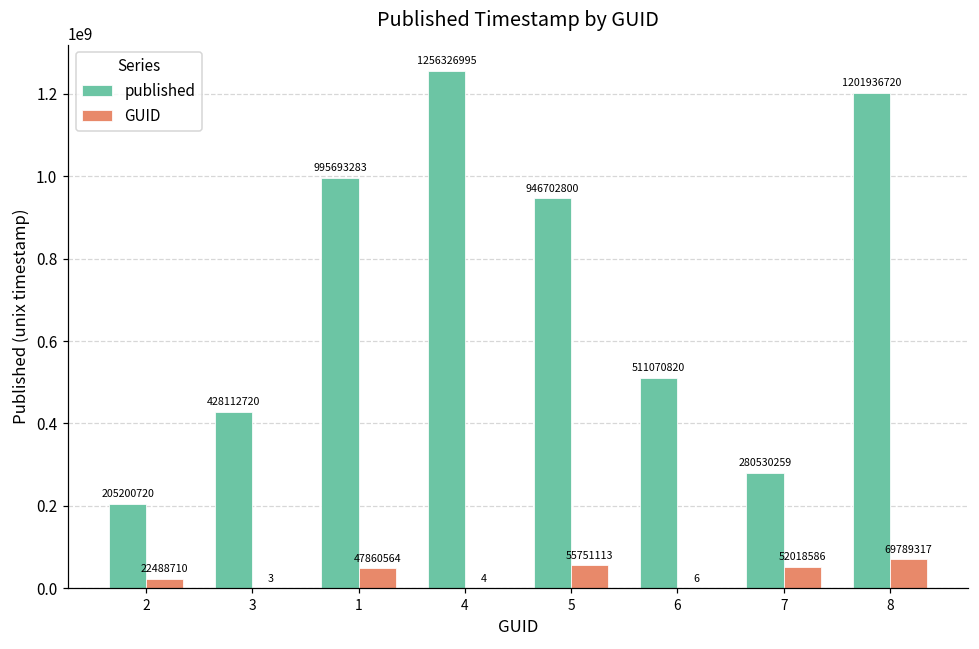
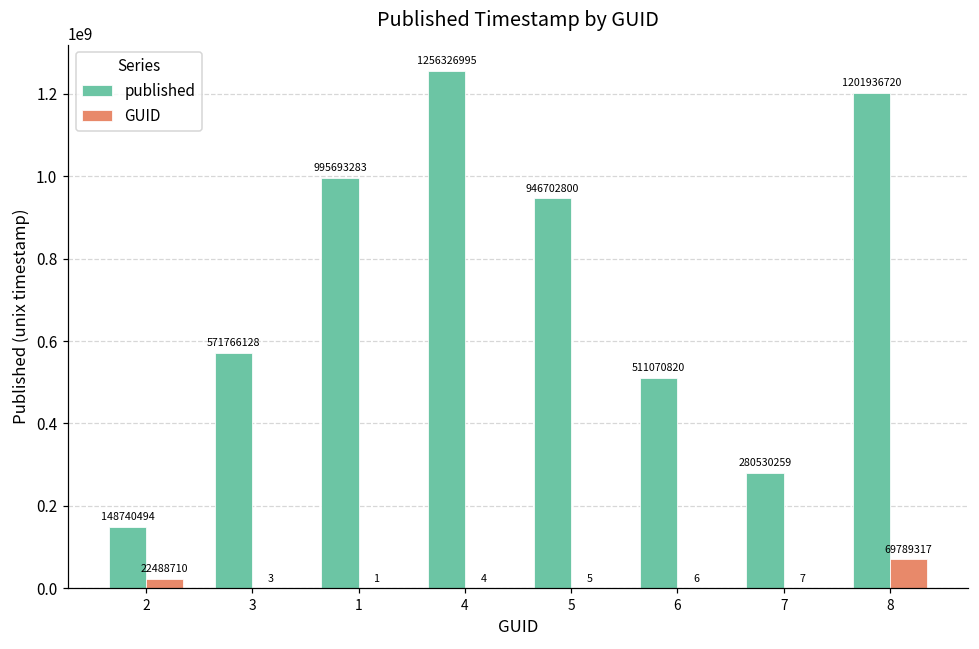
published, 2: 205200720 -> 148740494
published, 3: 428112720 -> 571766128
GUID, 1: 47860564 -> 1
GUID, 5: 55751113 -> 5
GUID, 7: 52018586 -> 7
